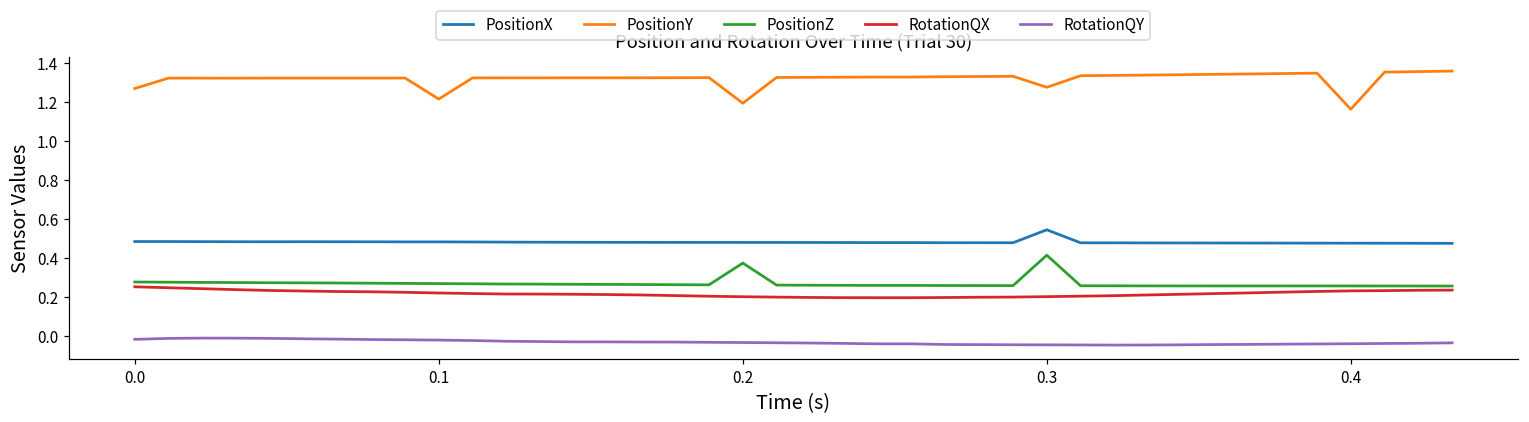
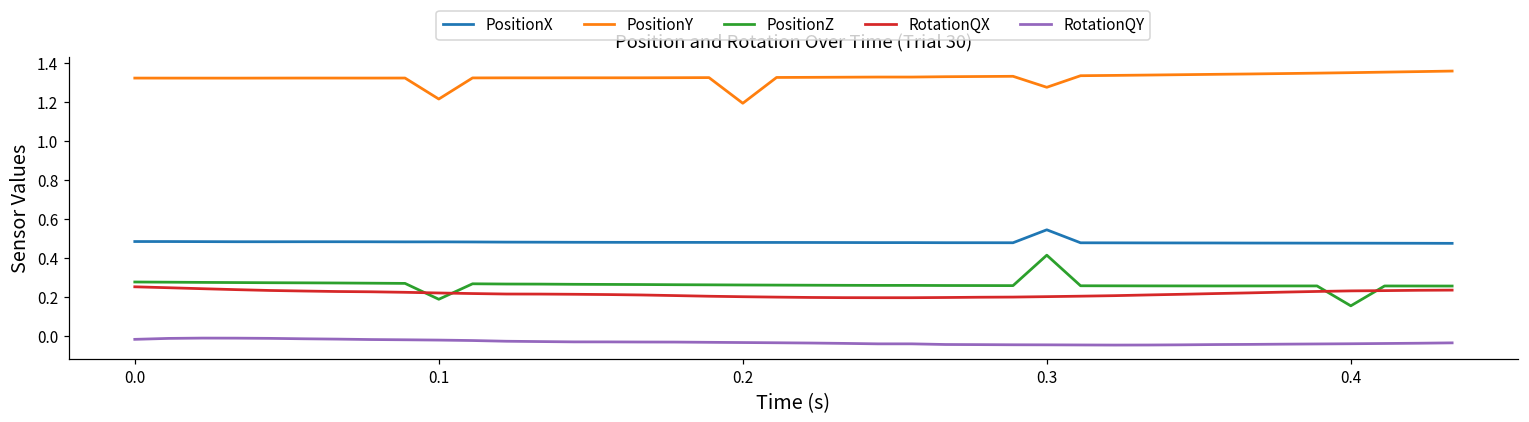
PositionY, 0.0: 1.27 -> 1.32
PositionZ, 0.1: 0.27 -> 0.19
PositionZ, 0.2: 0.38 -> 0.26
PositionY, 0.4: 1.16 -> 1.35
PositionZ, 0.4: 0.26 -> 0.16
